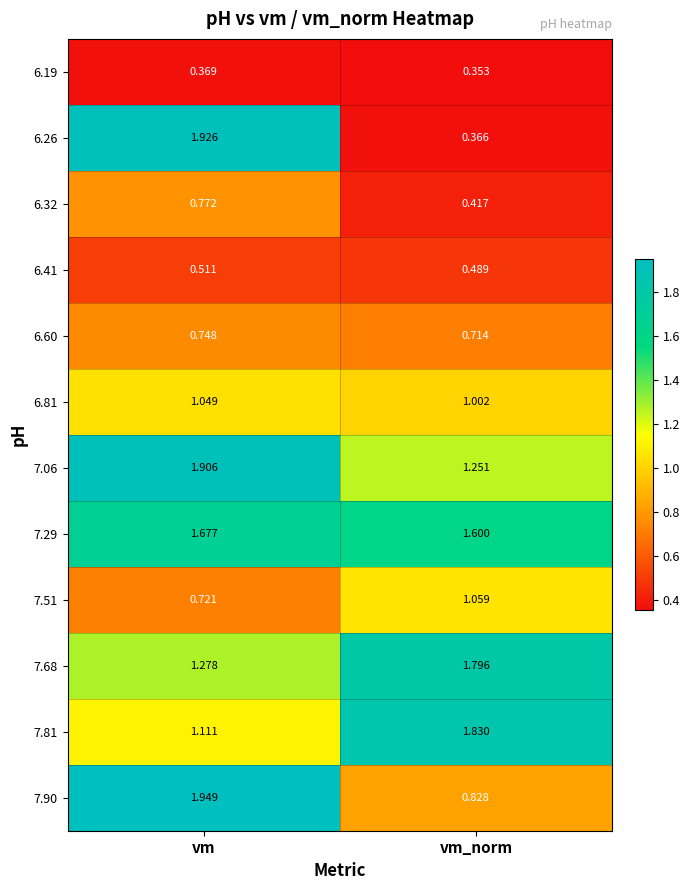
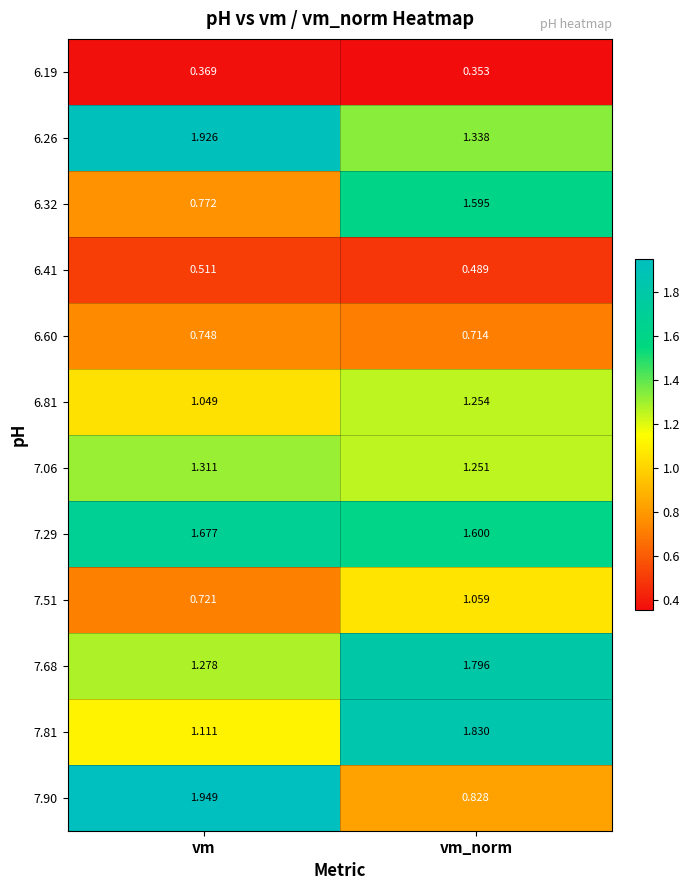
6.26, vm_norm: 0.366 -> 1.338
6.32, vm_norm: 0.417 -> 1.595
6.81, vm_norm: 1.002 -> 1.254
7.06, vm: 1.906 -> 1.311
